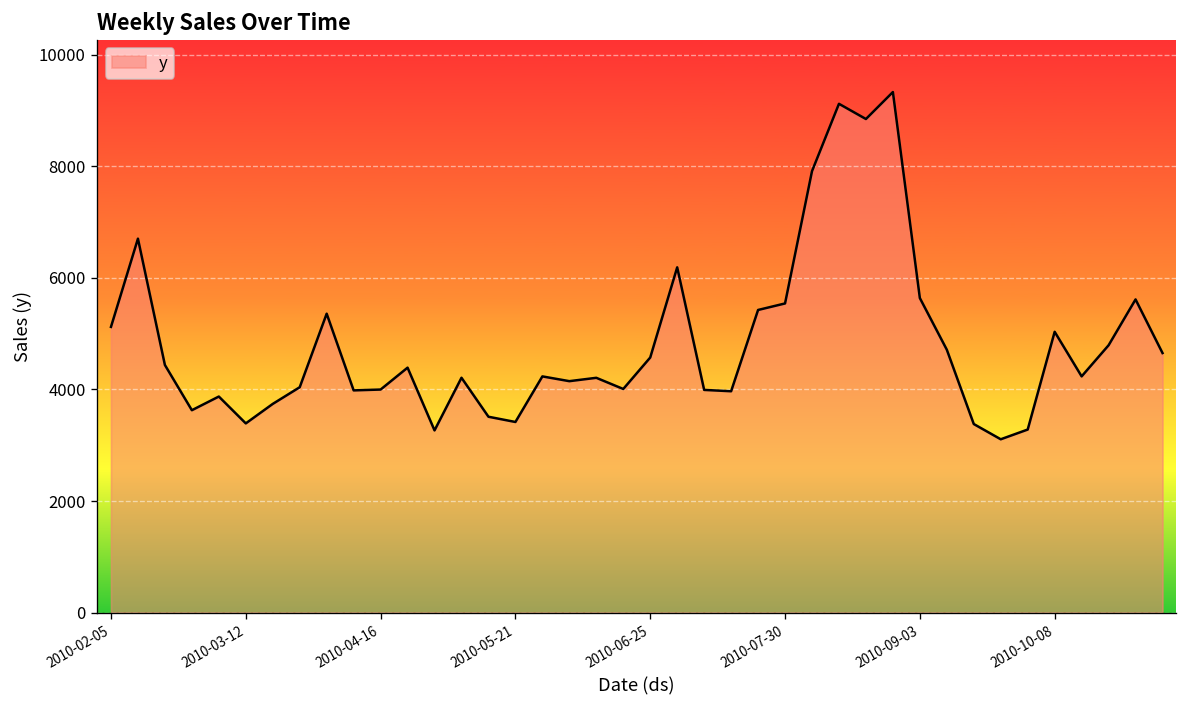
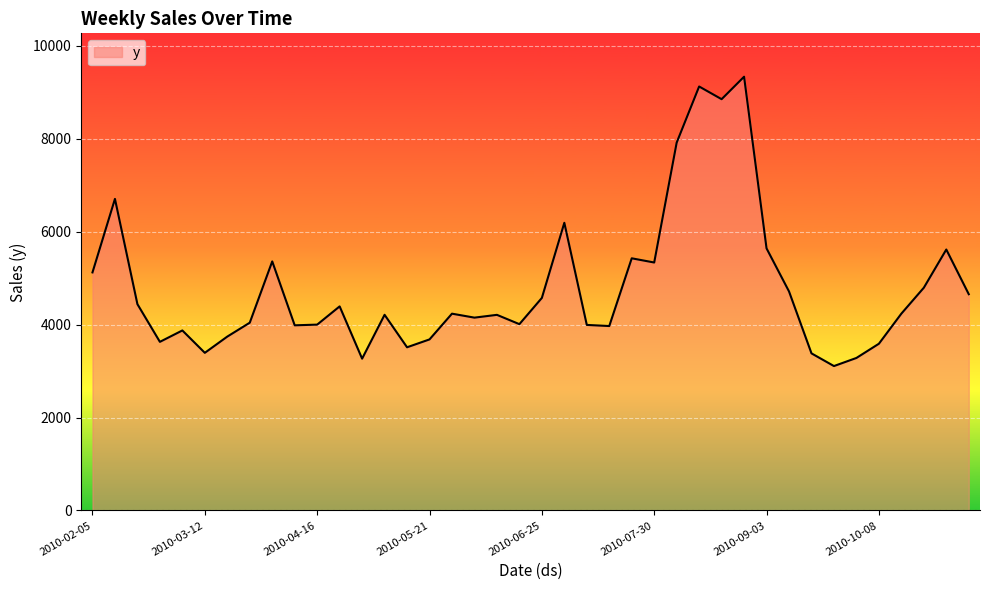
2010-05-21: 3400 -> 3700
2010-07-30: 5500 -> 5300
2010-10-08: 5000 -> 3600
